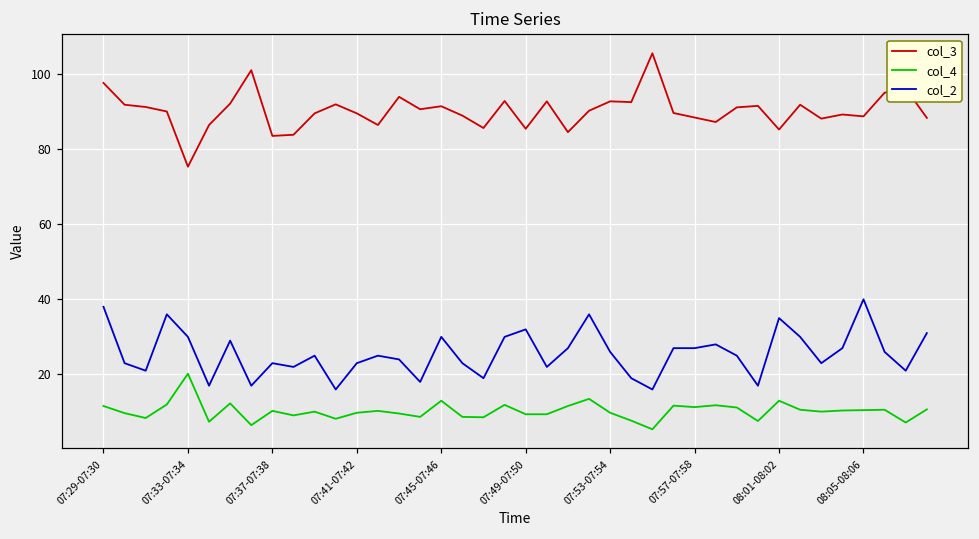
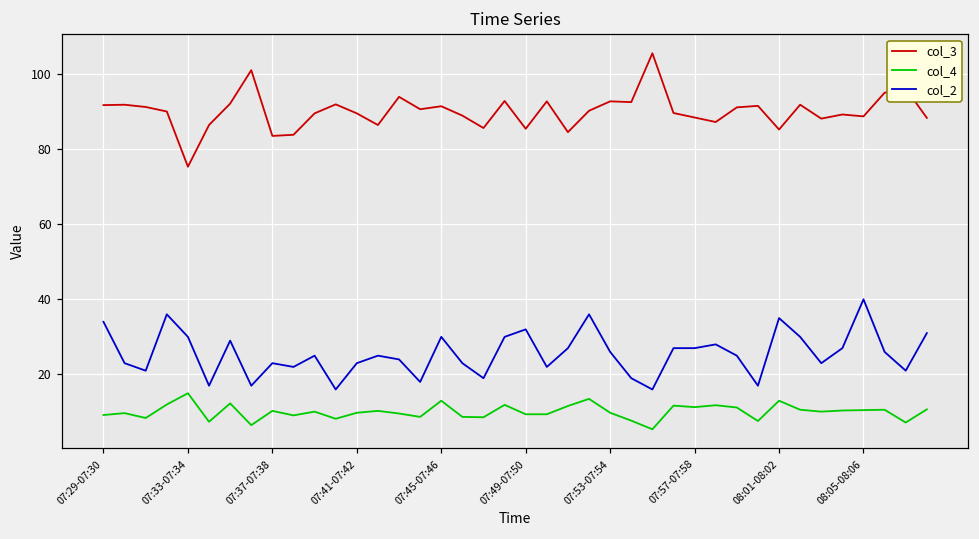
col_3, 07:29-07:30: 98 -> 92
col_4, 07:29-07:30: 12 -> 9
col_2, 07:29-07:30: 38 -> 34
col_4, 07:33-07:34: 20 -> 15
